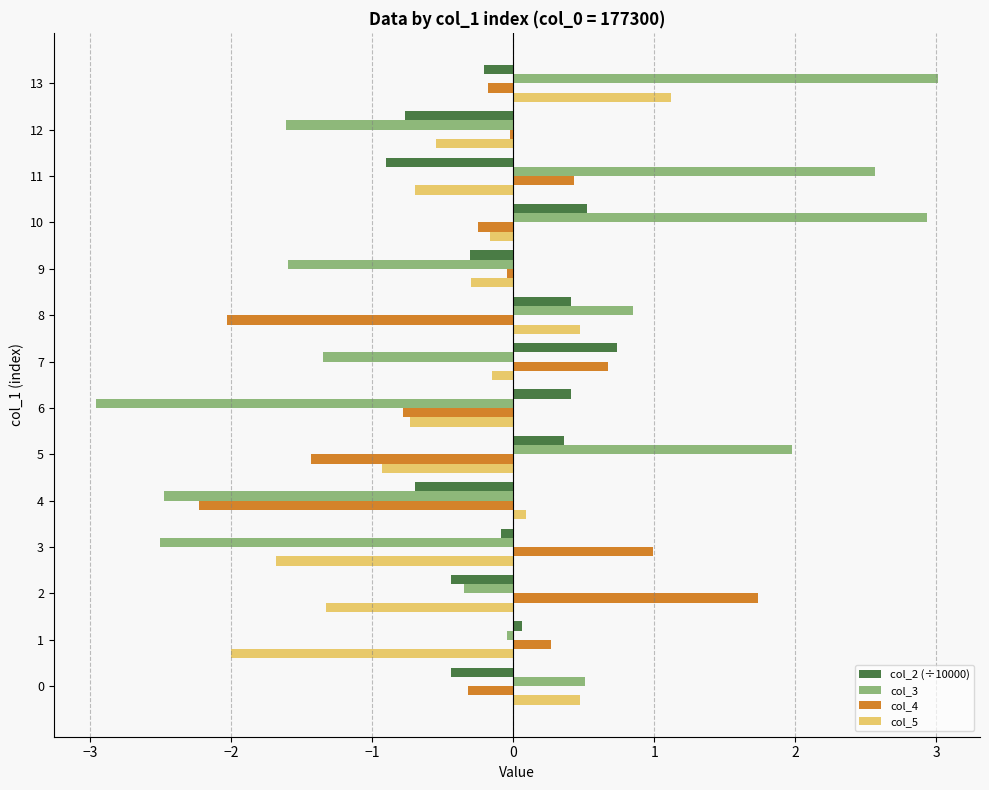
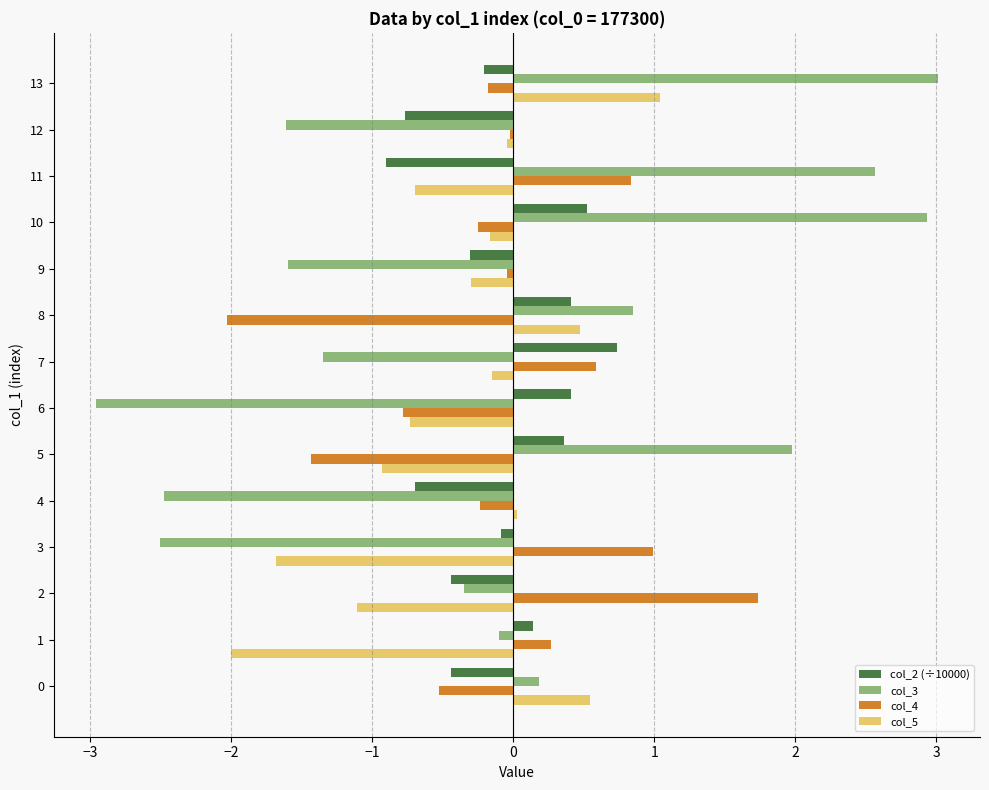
col_5, 13: 1.12 -> 1.04
col_5, 12: -0.55 -> -0.05
col_4, 11: 0.43 -> 0.84
col_4, 7: 0.67 -> 0.59
col_4, 4: -2.23 -> -0.24
col_5, 4: 0.09 -> 0.03
col_5, 2: -1.33 -> -1.11
col_2 (÷10000), 1: 0.06 -> 0.14
col_3, 1: -0.05 -> -0.10
col_3, 0: 0.51 -> 0.19
col_4, 0: -0.32 -> -0.53
col_5, 0: 0.48 -> 0.54
